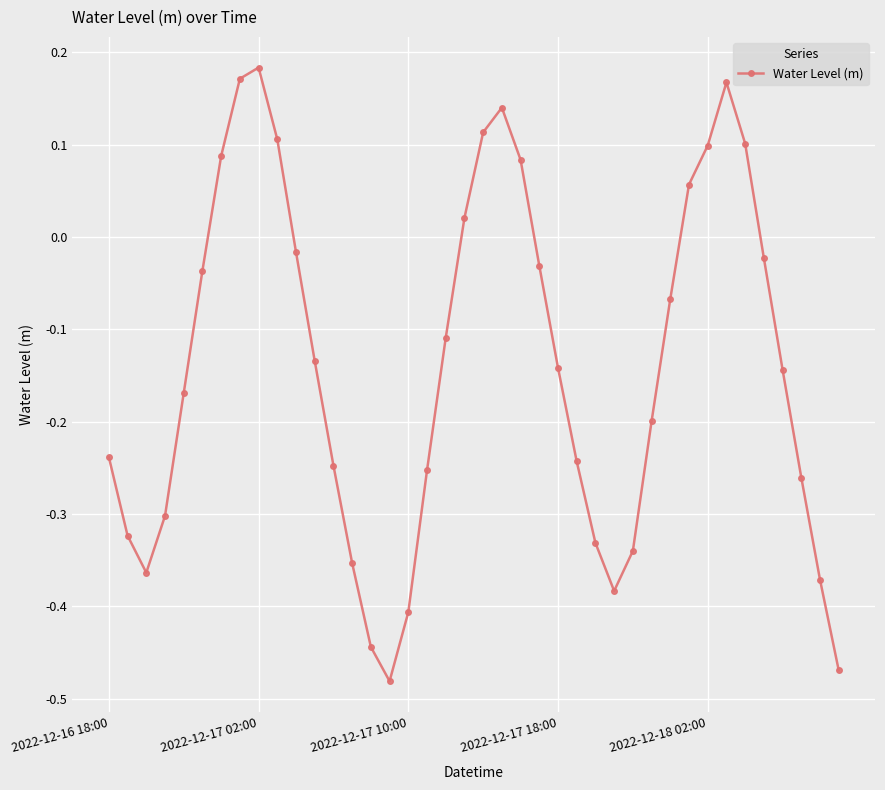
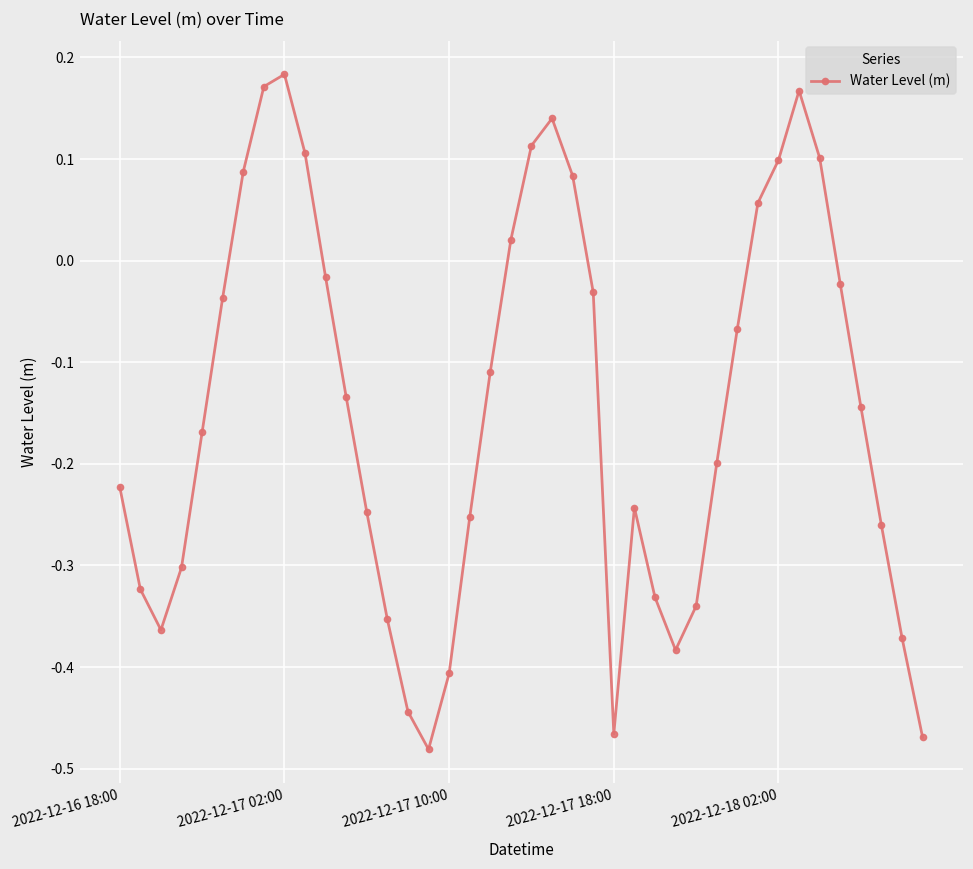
2022-12-16 18:00: -0.24 -> -0.22
2022-12-17 18:00: -0.14 -> -0.47
